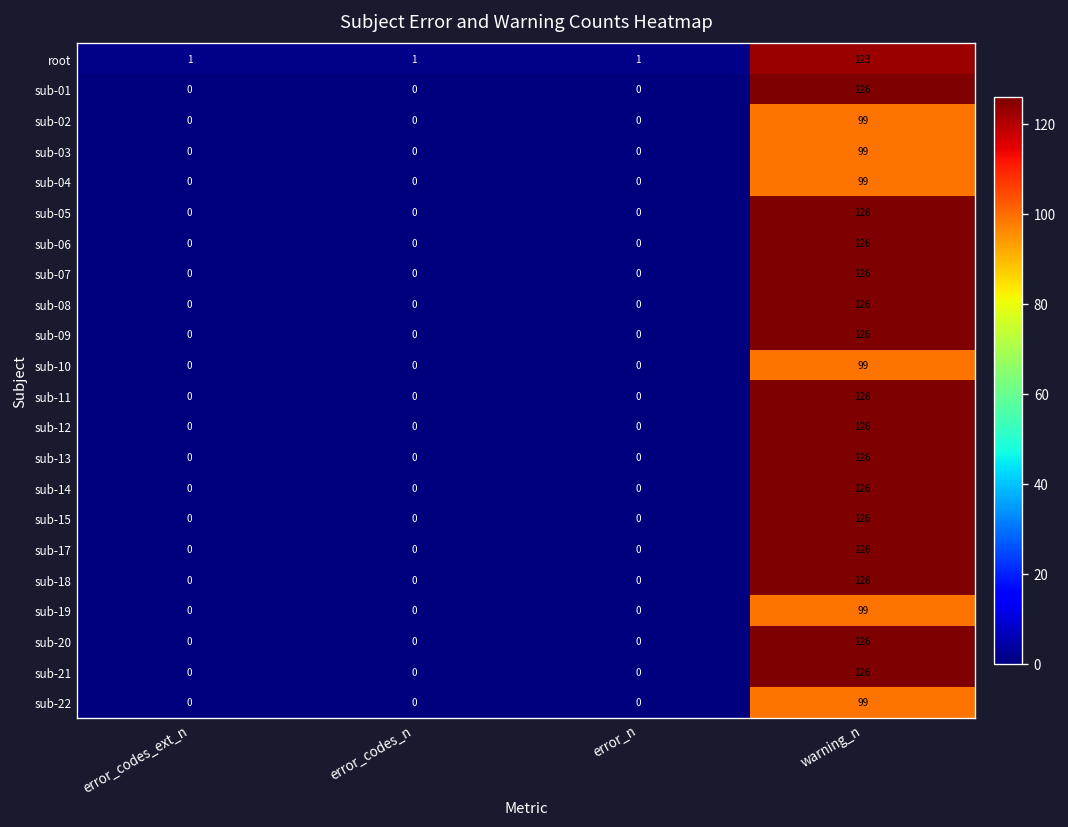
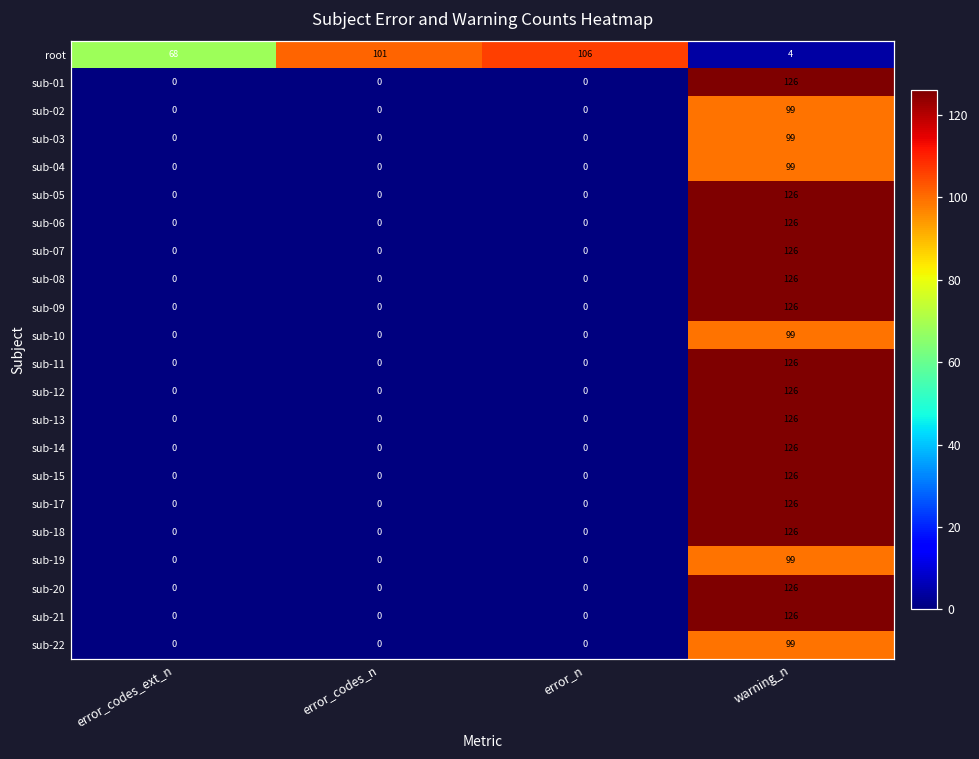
root, error_codes_ext_n: 1 -> 68
root, error_codes_n: 1 -> 101
root, error_n: 1 -> 106
root, warning_n: 123 -> 4
